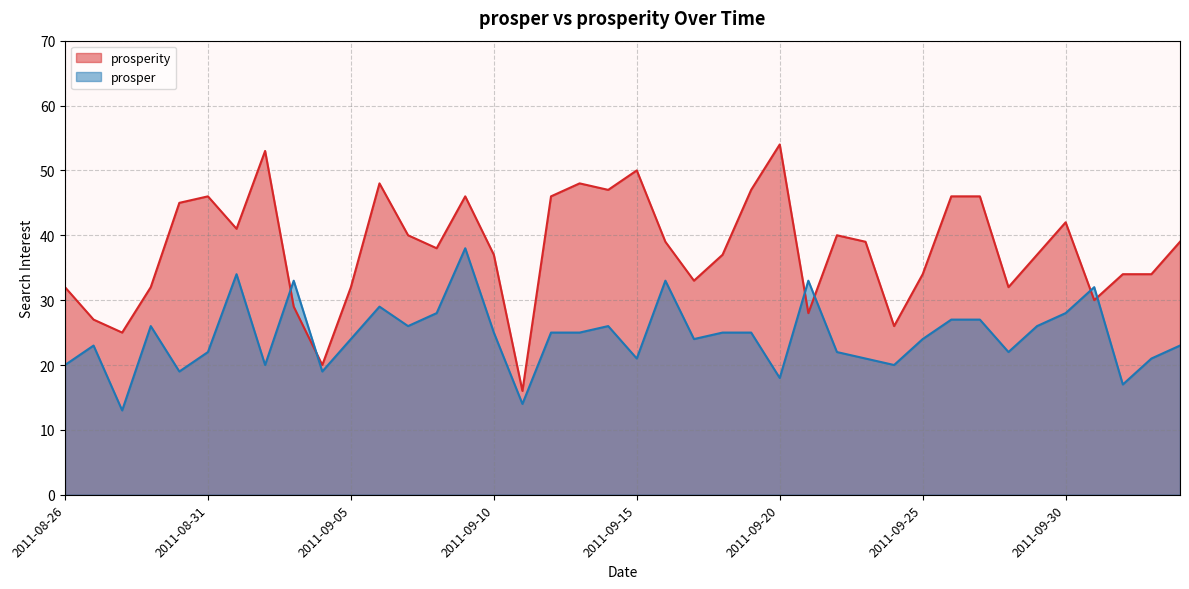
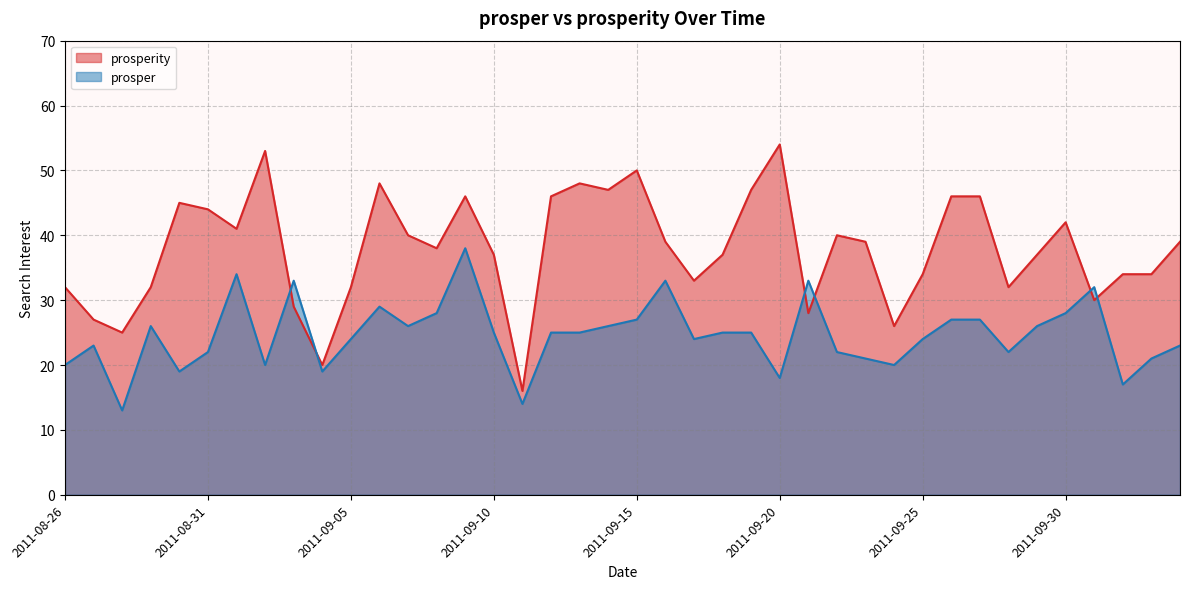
prosperity, 2011-08-31: 46 -> 44
prosper, 2011-09-15: 21 -> 27
